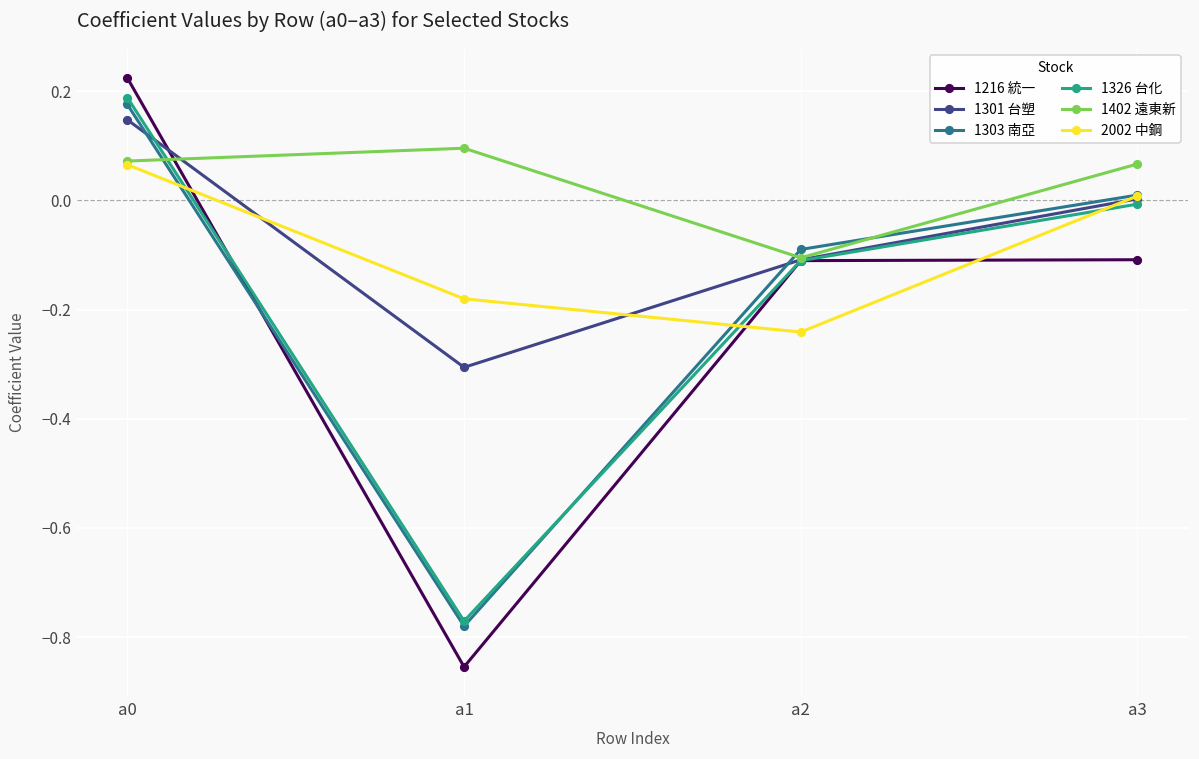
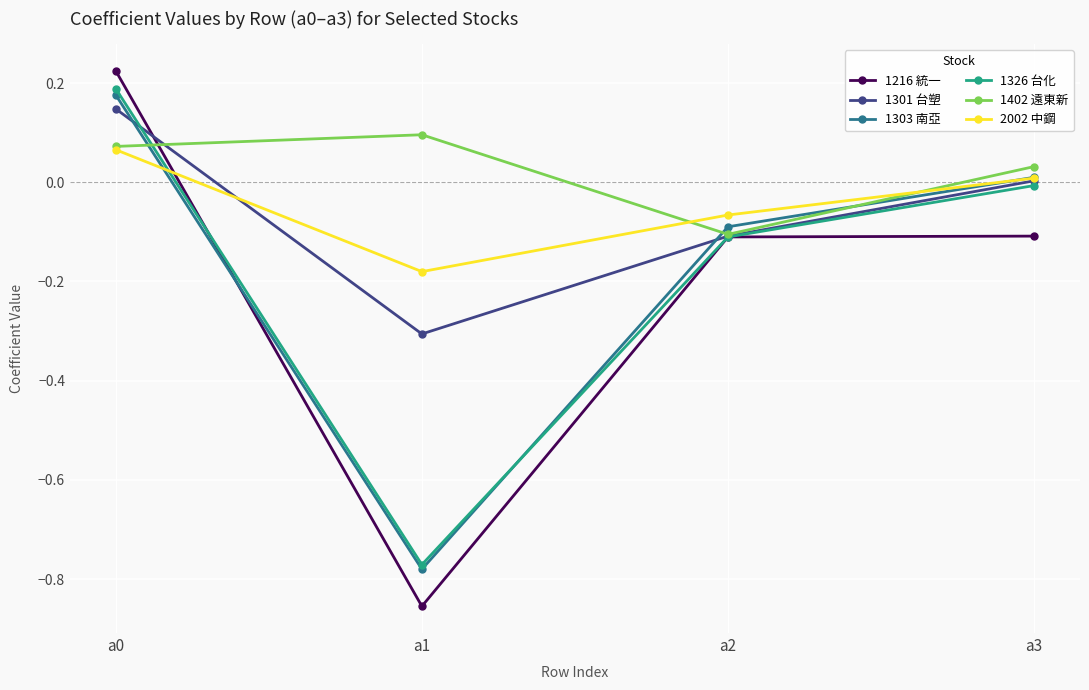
2002 中鋼, a2: -0.24 -> -0.07
1402 遠東新, a3: 0.07 -> 0.03
